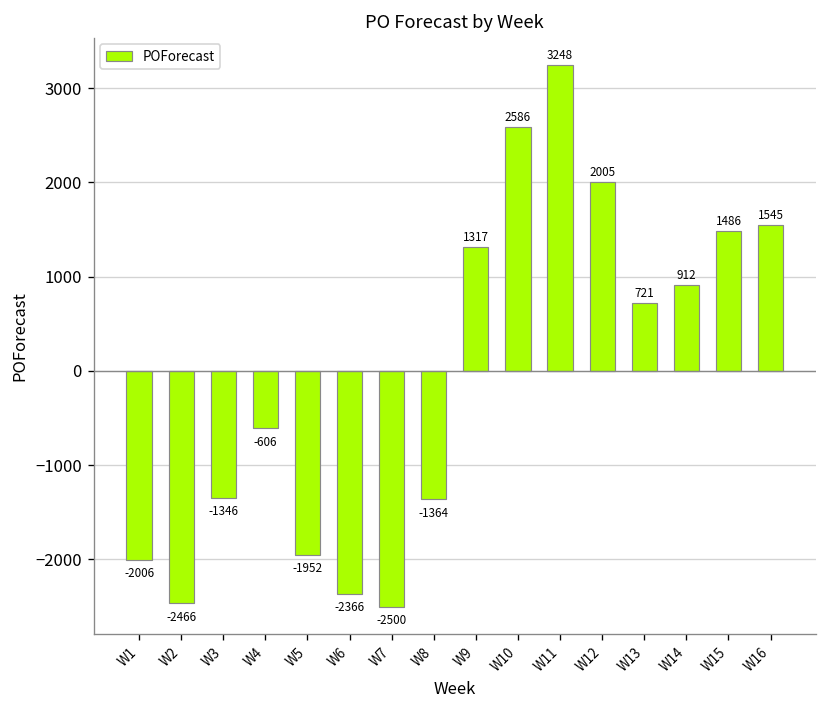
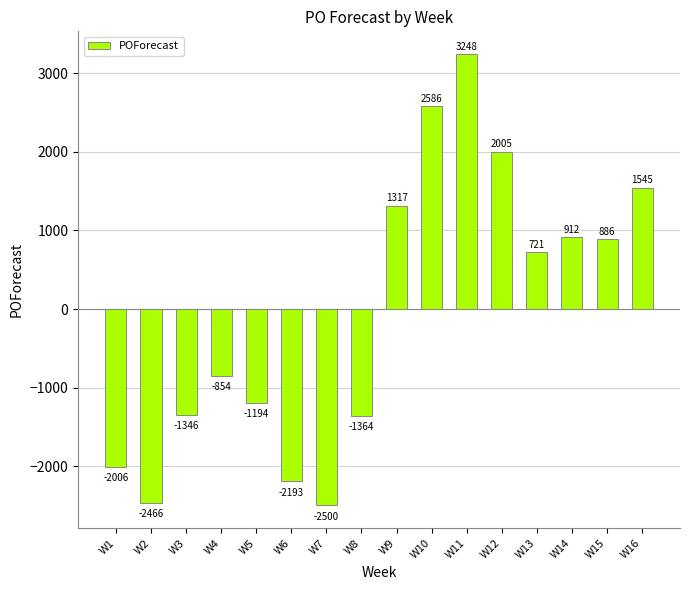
W4: -606 -> -854
W5: -1952 -> -1194
W6: -2366 -> -2193
W15: 1486 -> 886
